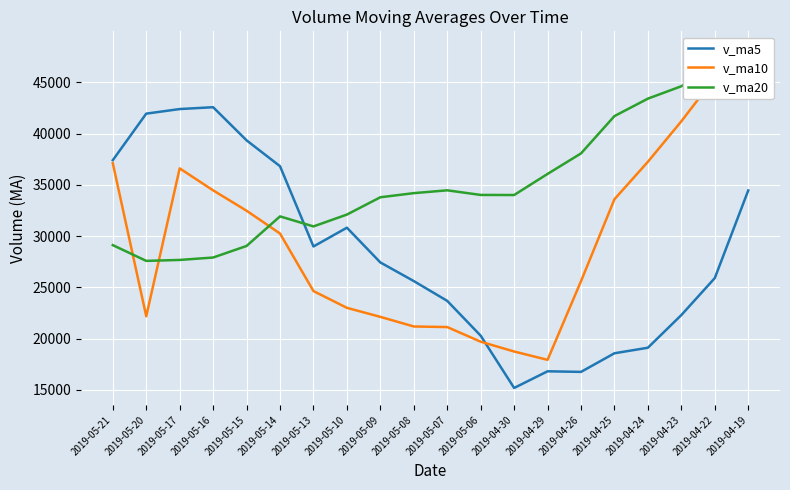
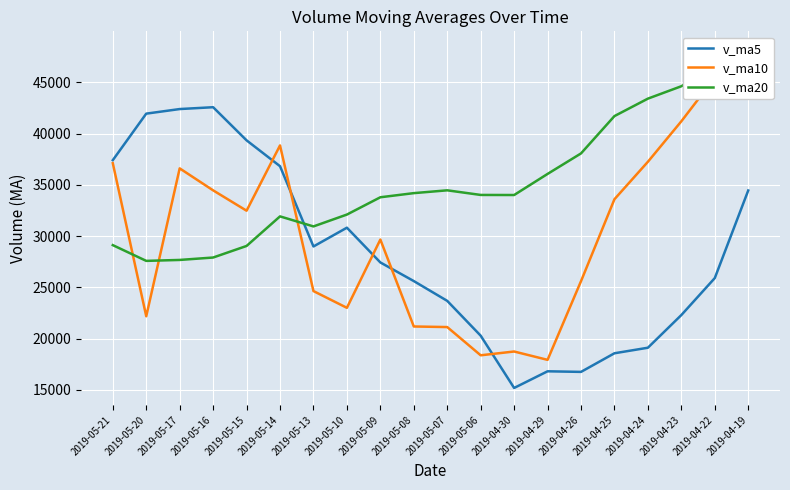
v_ma10, 2019-05-14: 30300 -> 38800
v_ma10, 2019-05-09: 22100 -> 29700
v_ma10, 2019-05-06: 19700 -> 18400
